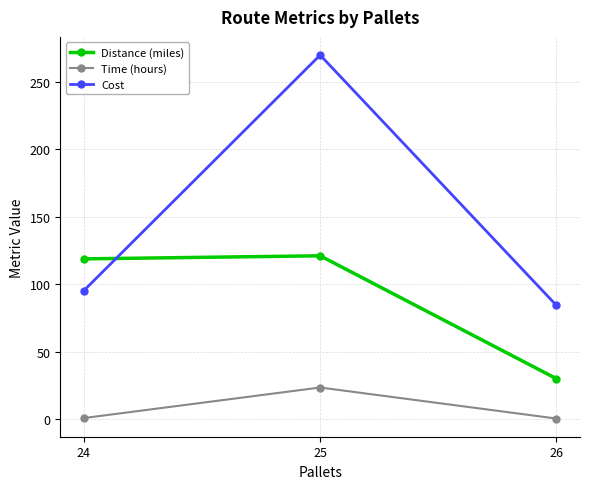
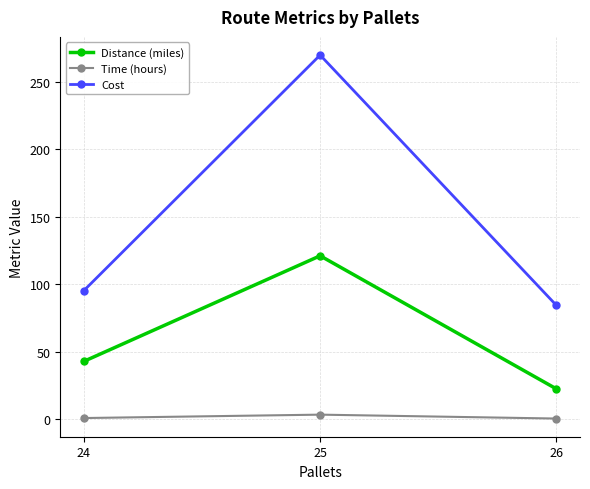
Distance (miles), 24: 119 -> 43
Time (hours), 25: 23 -> 3
Distance (miles), 26: 30 -> 22
